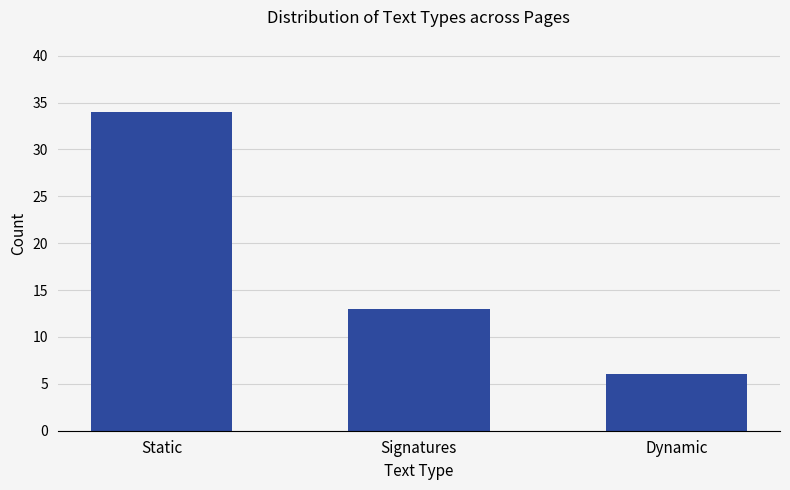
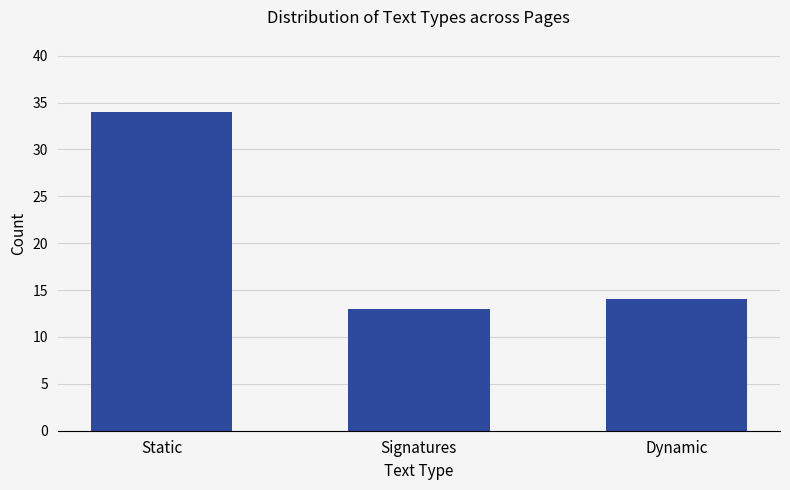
Dynamic: 6 -> 14
